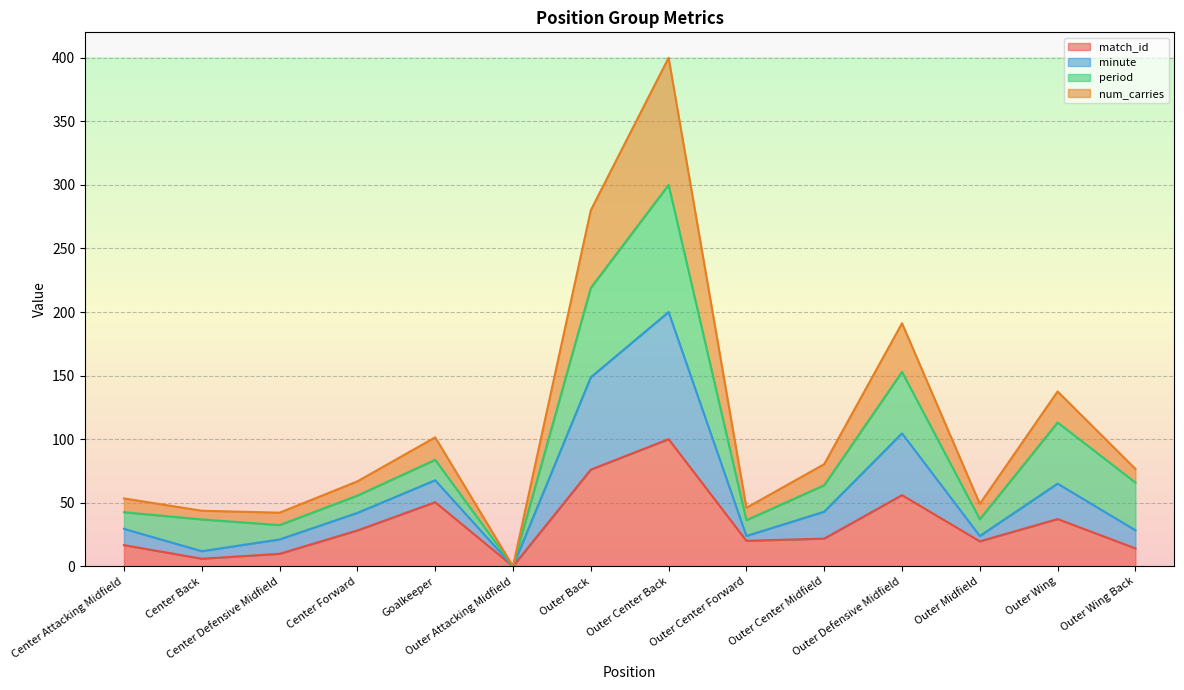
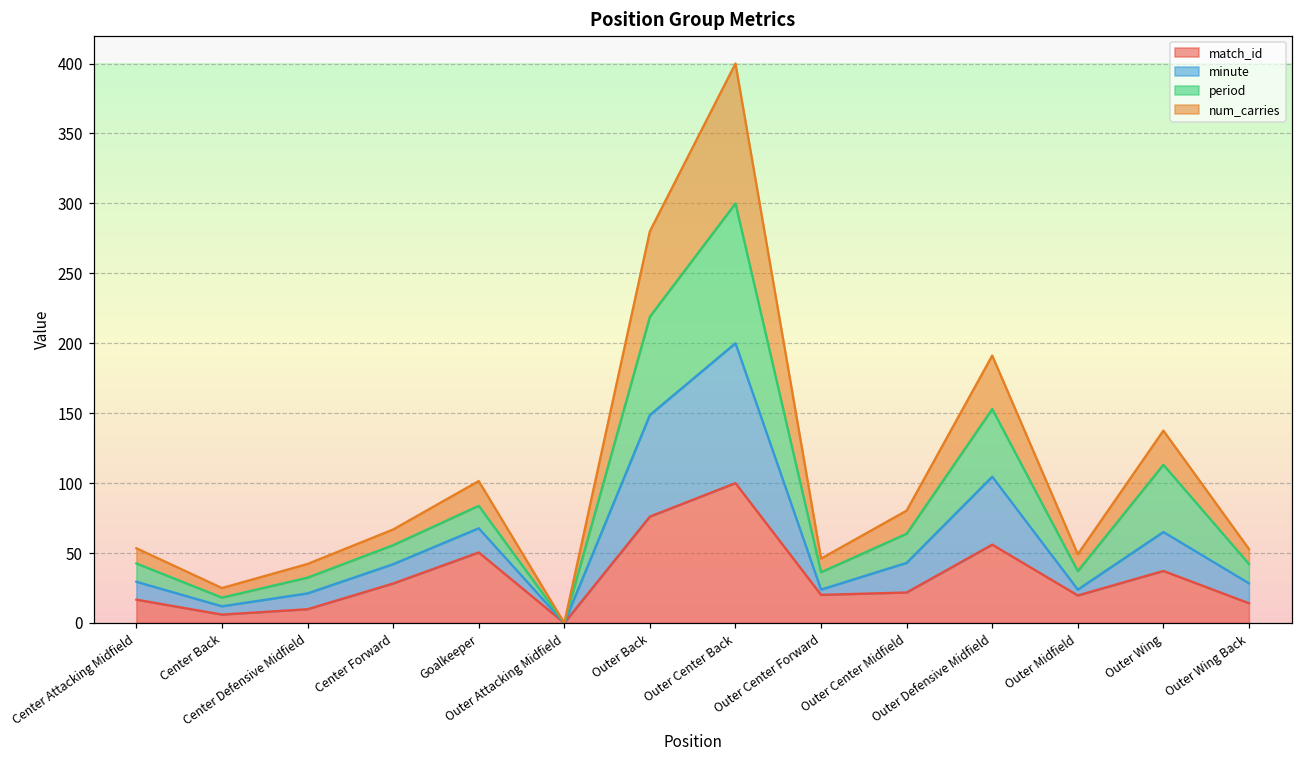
period, Center Back: 25 -> 6
period, Outer Wing Back: 38 -> 14
